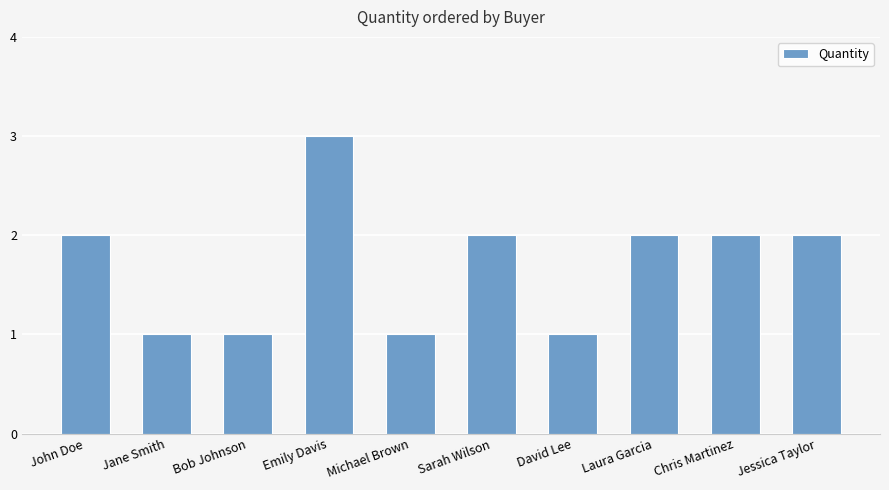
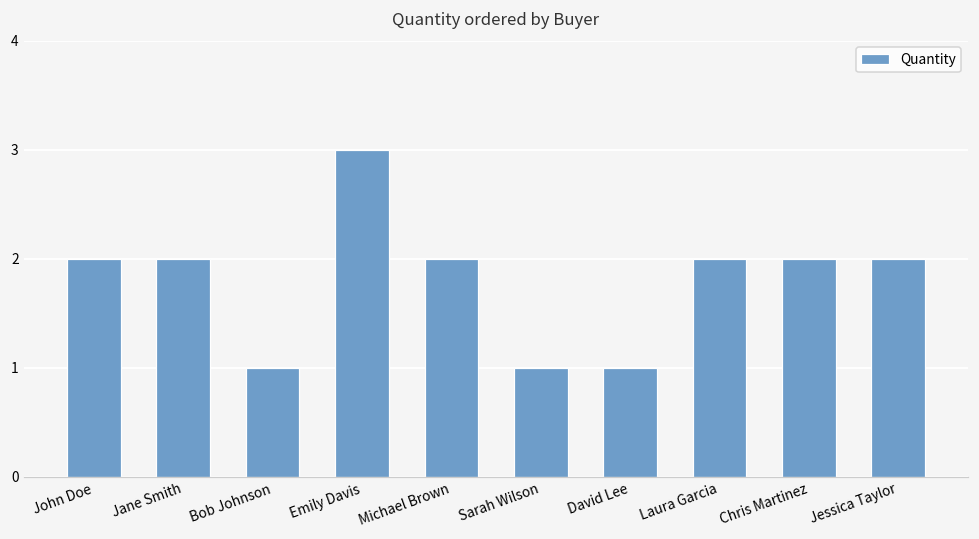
Jane Smith: 1 -> 2
Michael Brown: 1 -> 2
Sarah Wilson: 2 -> 1
